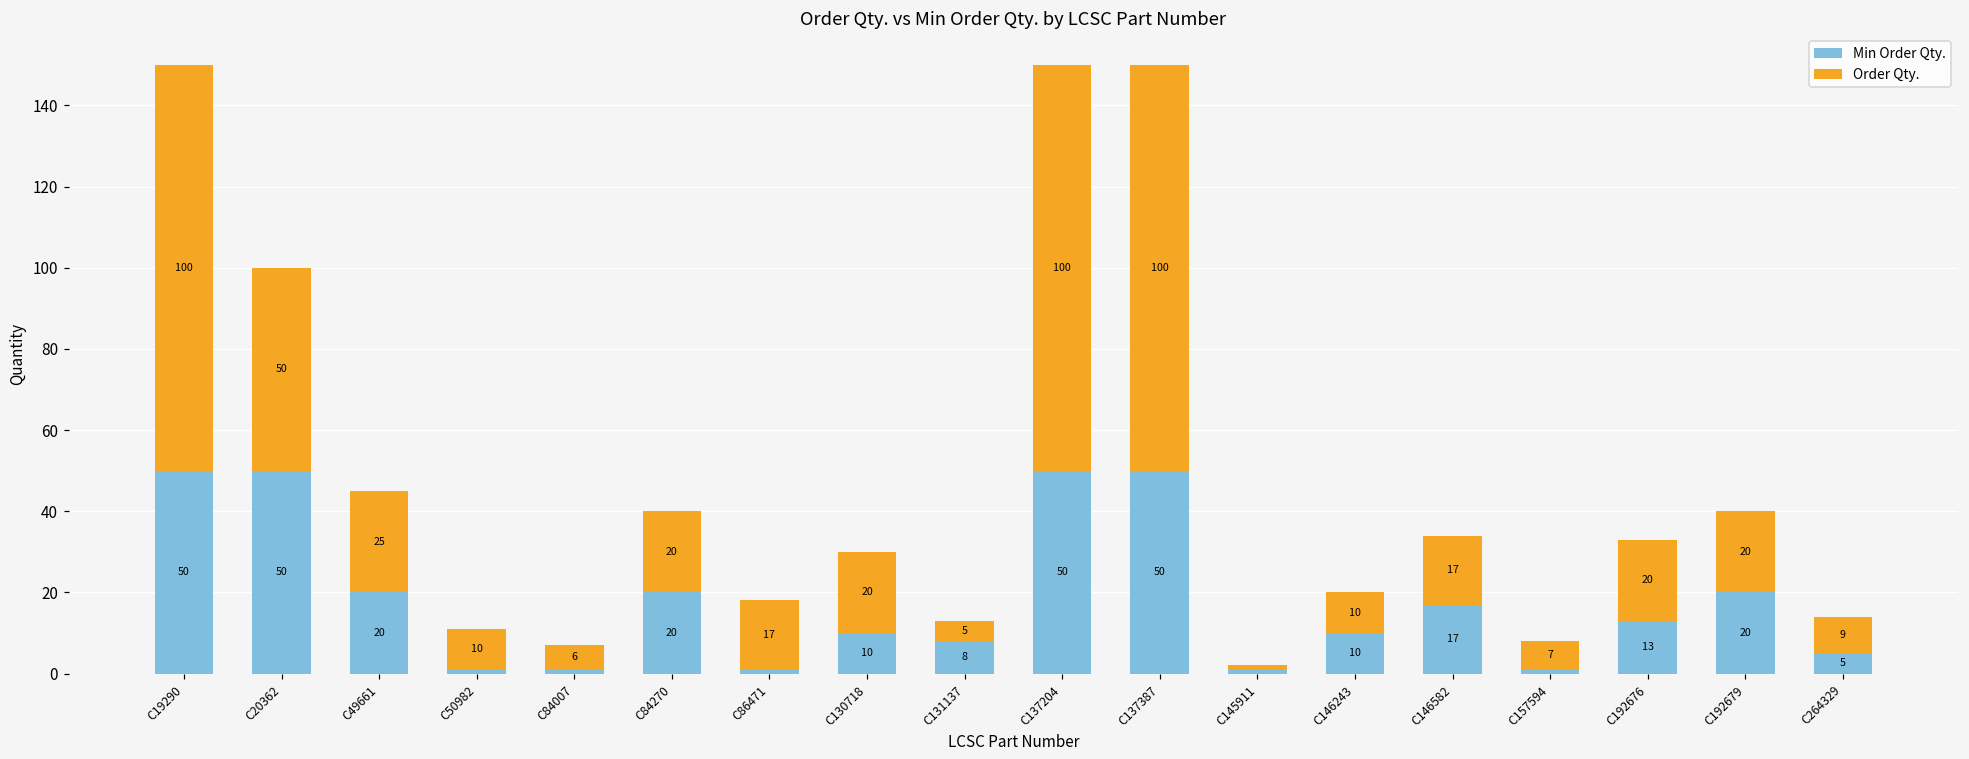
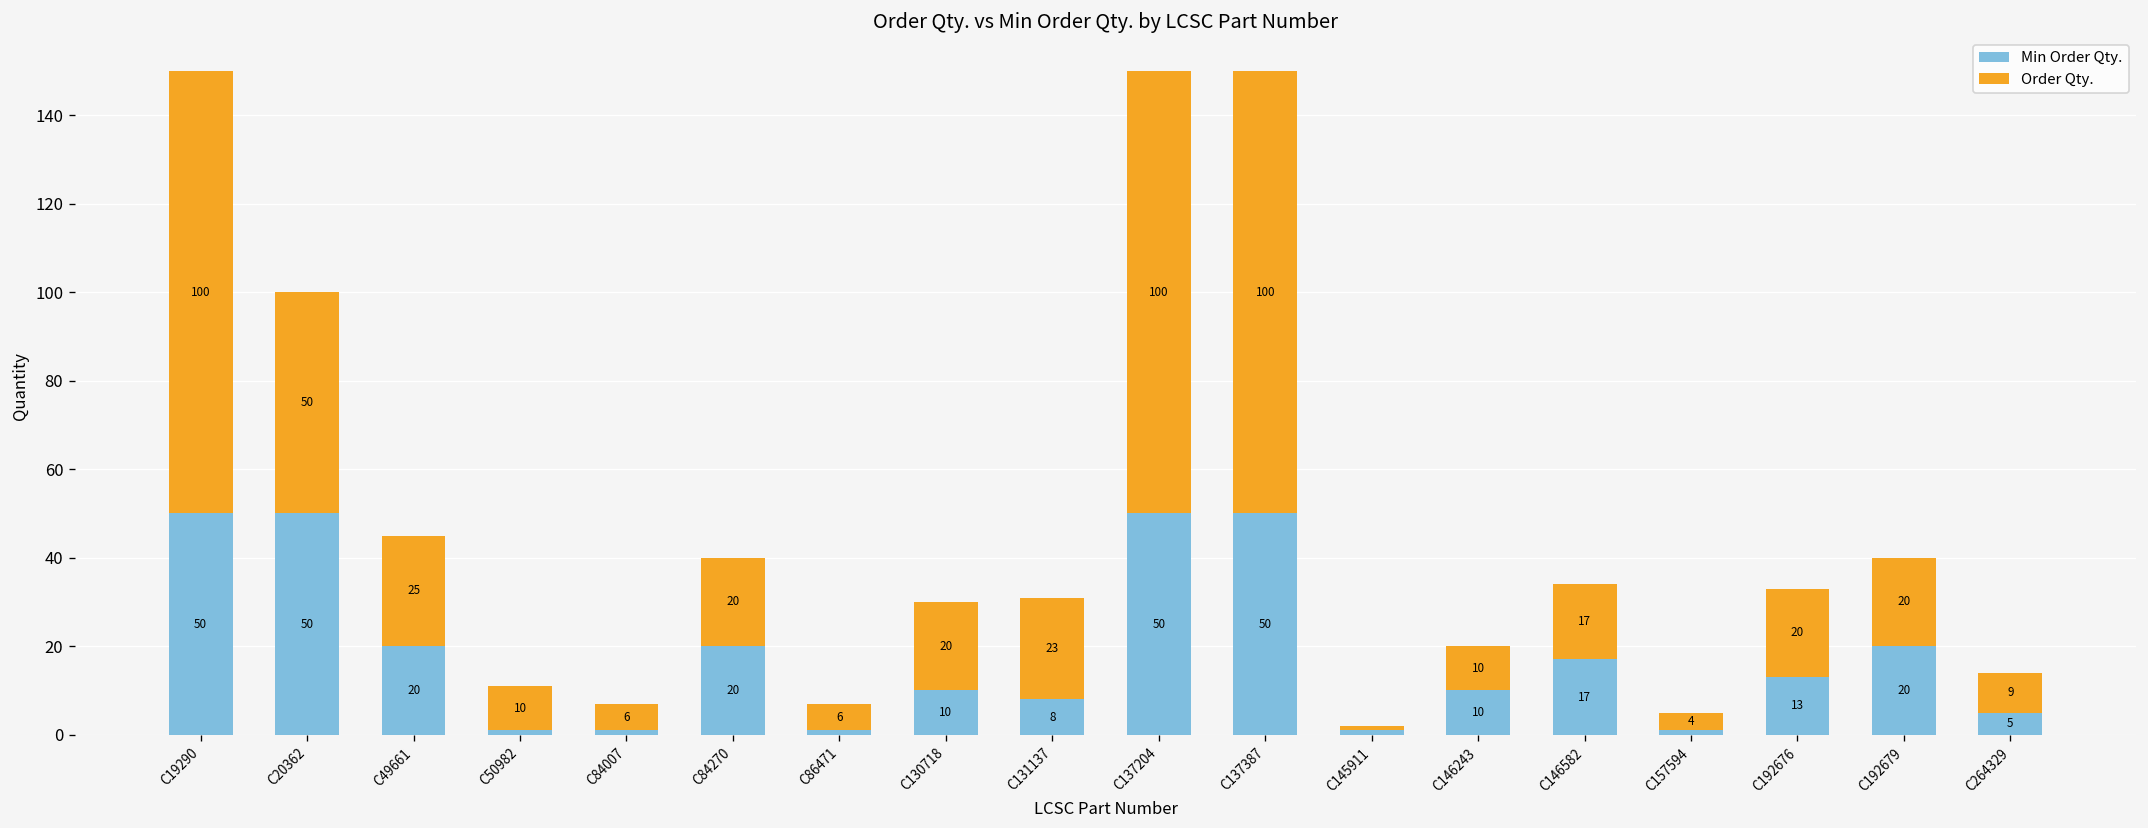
Order Qty., C86471: 17 -> 6
Order Qty., C131137: 5 -> 23
Order Qty., C157594: 7 -> 4
